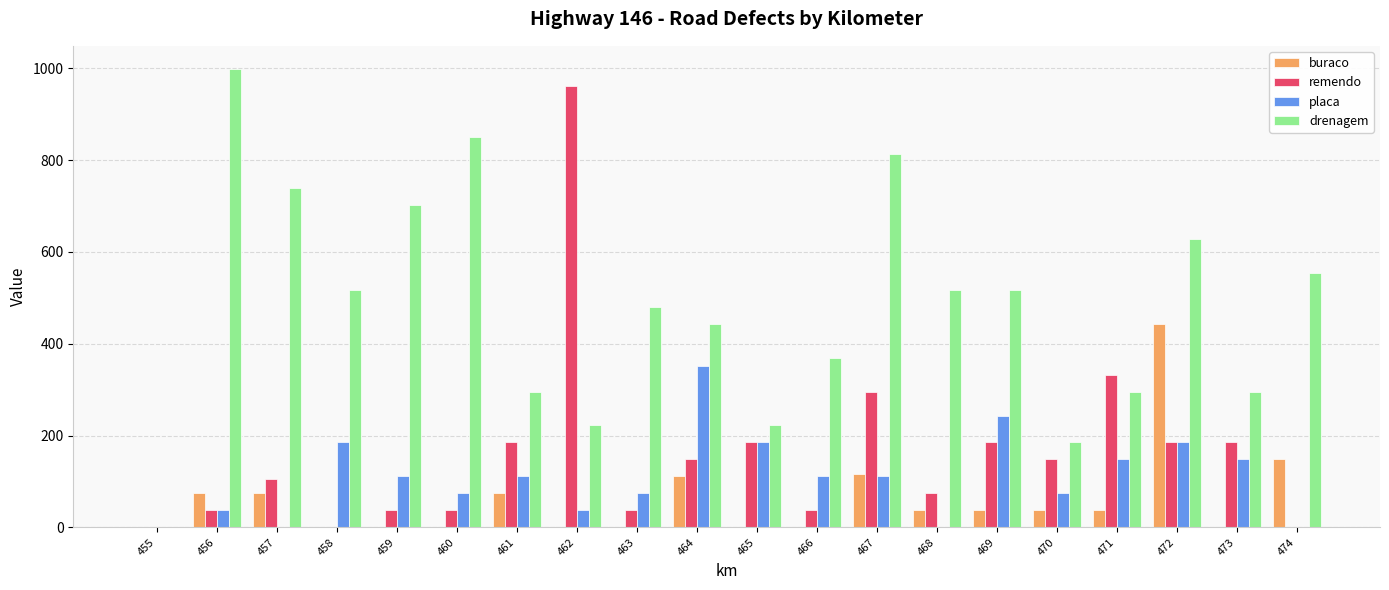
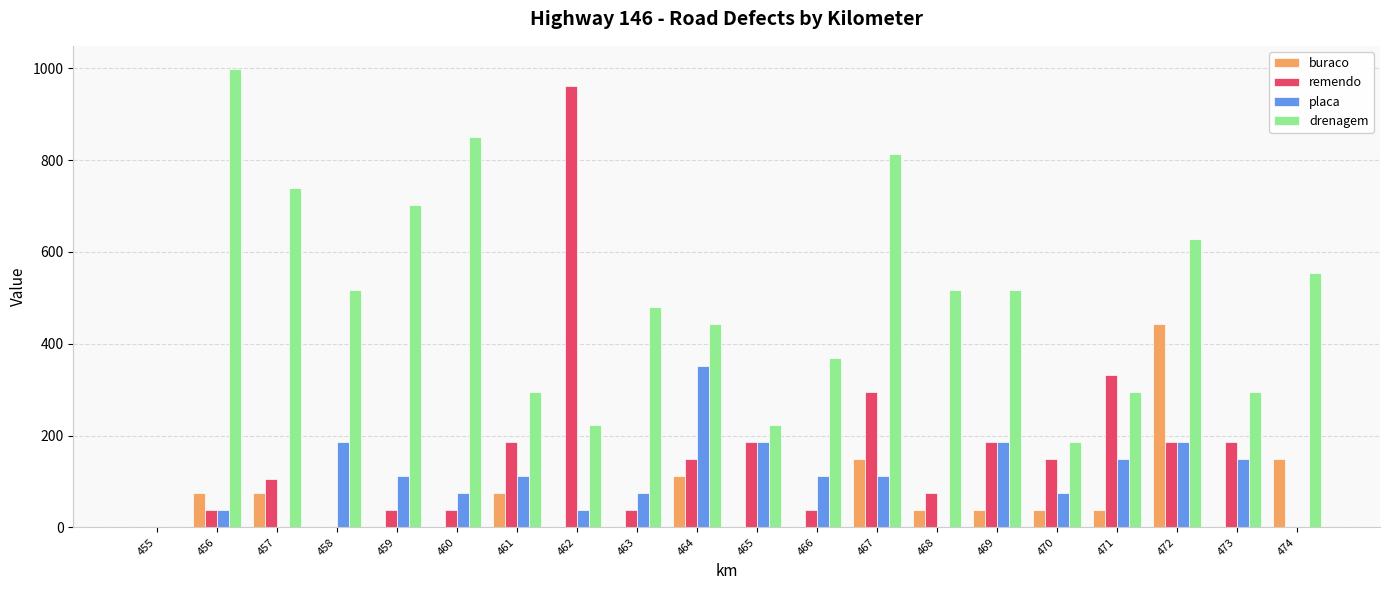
buraco, 467: 120 -> 150
placa, 469: 240 -> 190
